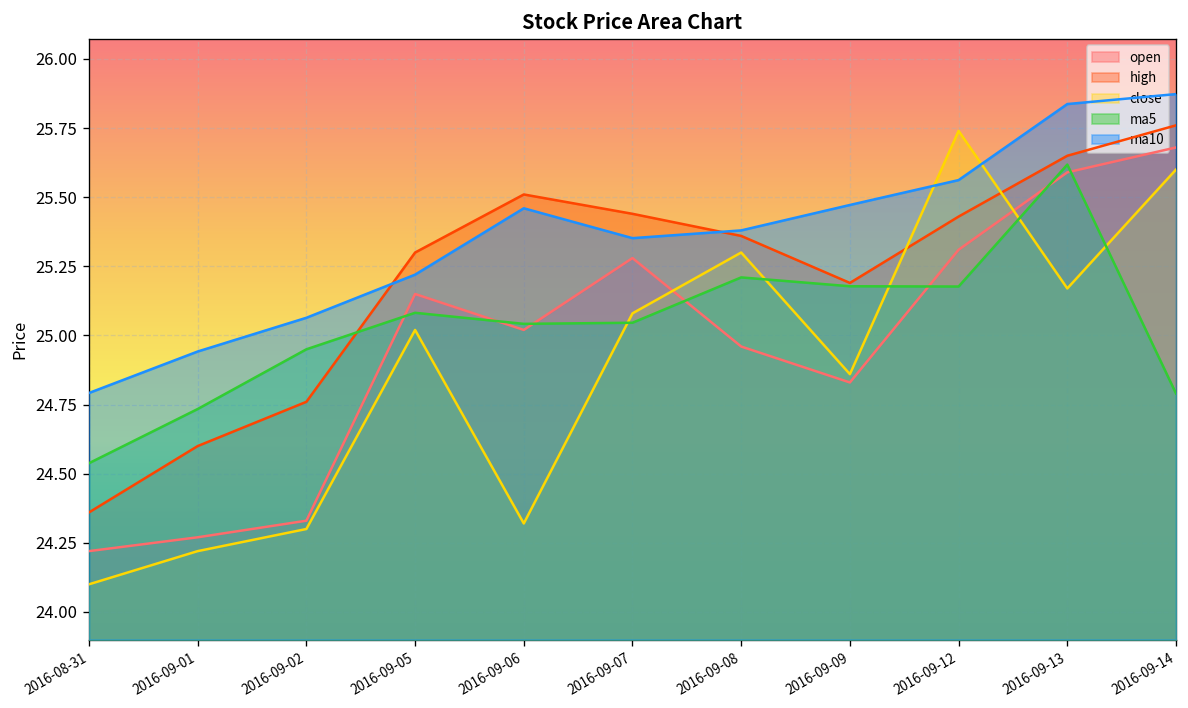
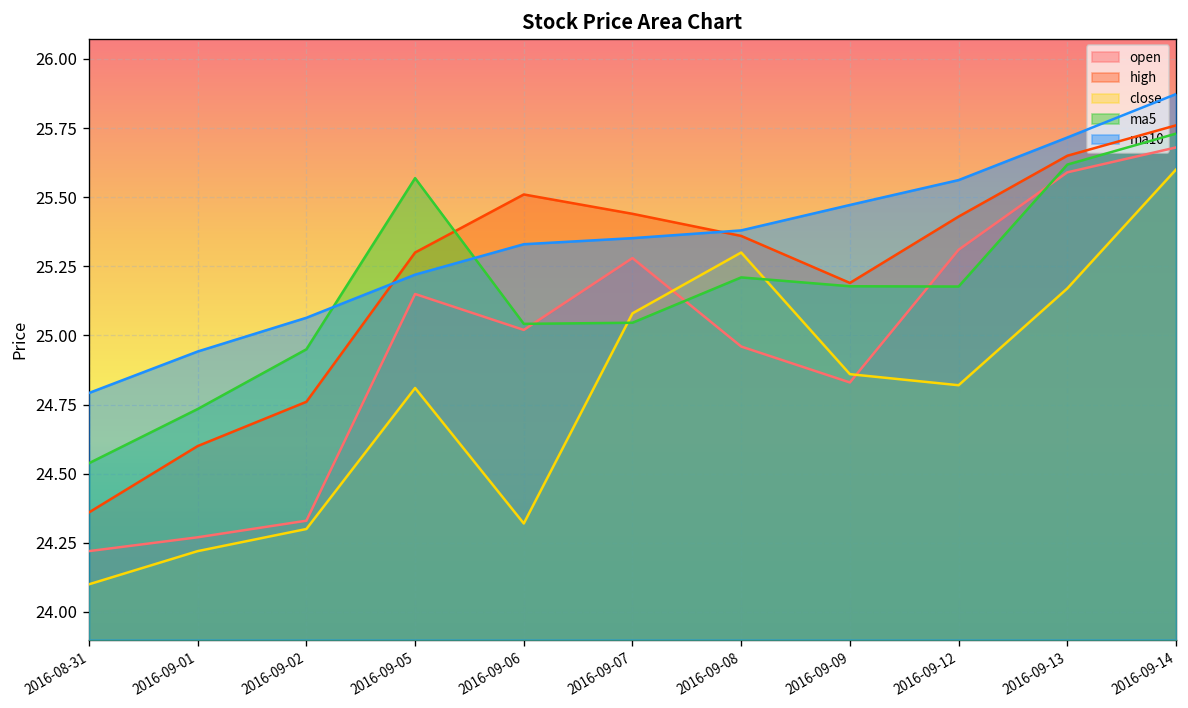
close, 2016-09-05: 25.02 -> 24.81
ma5, 2016-09-05: 25.08 -> 25.57
ma10, 2016-09-06: 25.46 -> 25.33
close, 2016-09-12: 25.74 -> 24.82
ma10, 2016-09-13: 25.84 -> 25.72
ma5, 2016-09-14: 24.79 -> 25.73
